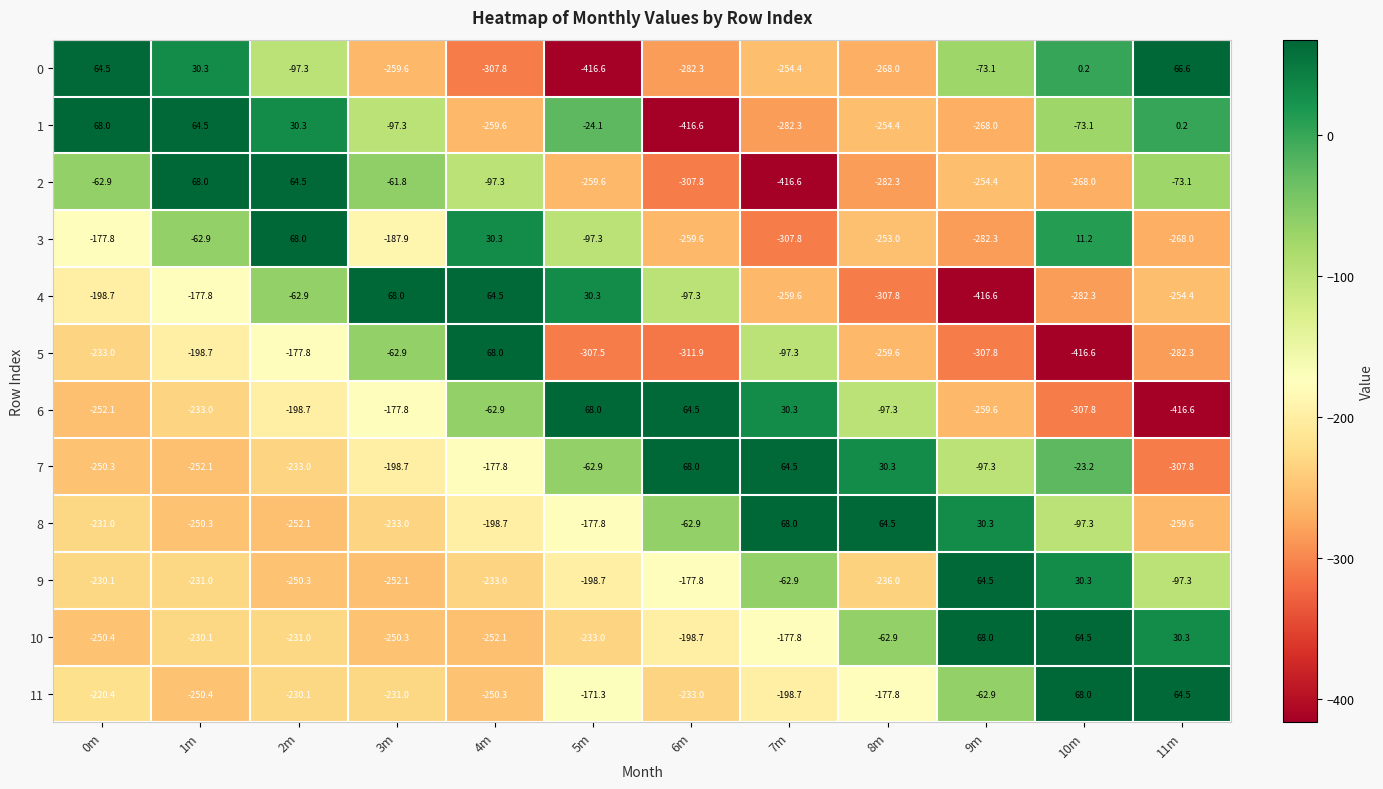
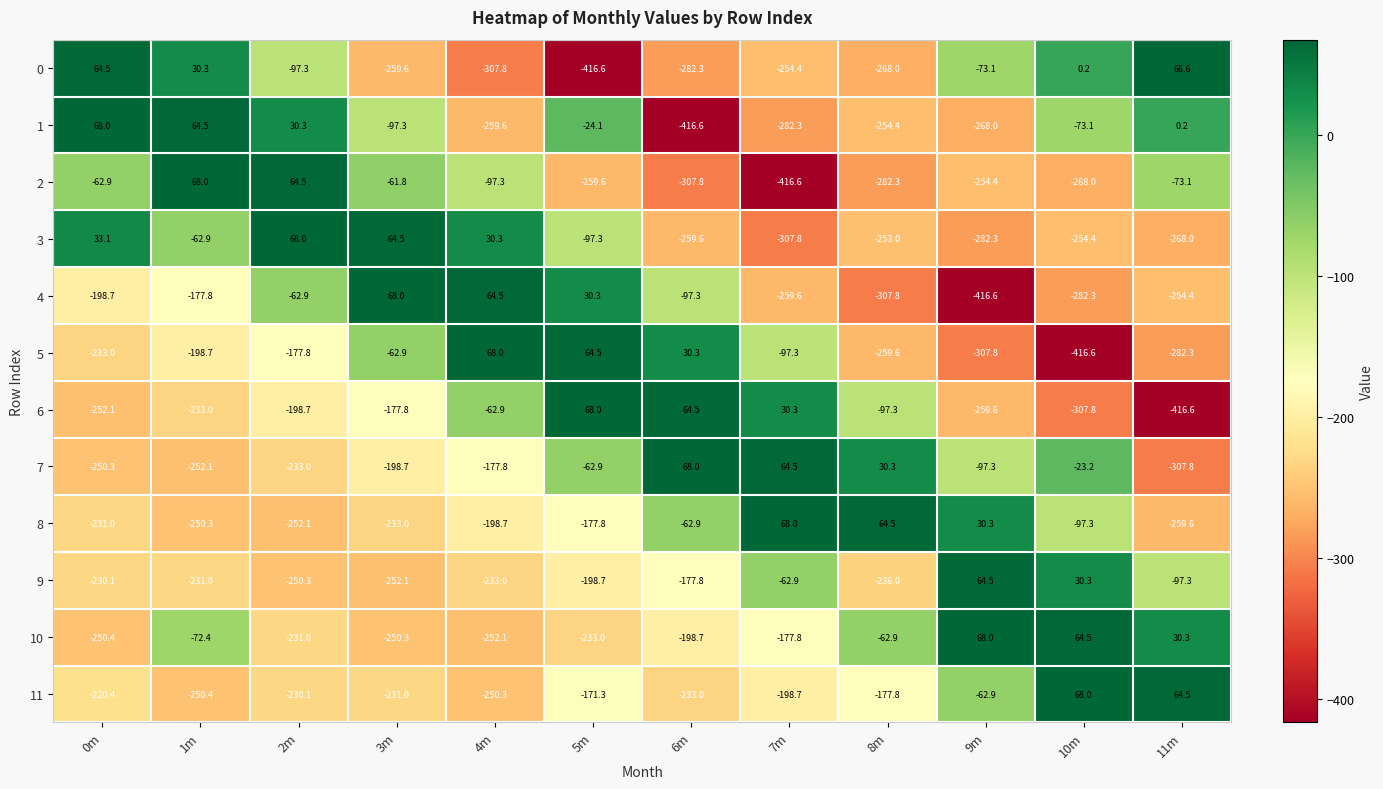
3, 0m: -177.8 -> 33.1
3, 3m: -187.9 -> 64.5
3, 10m: 11.2 -> -254.4
5, 5m: -307.5 -> 64.5
5, 6m: -311.9 -> 30.3
10, 1m: -230.1 -> -72.4
